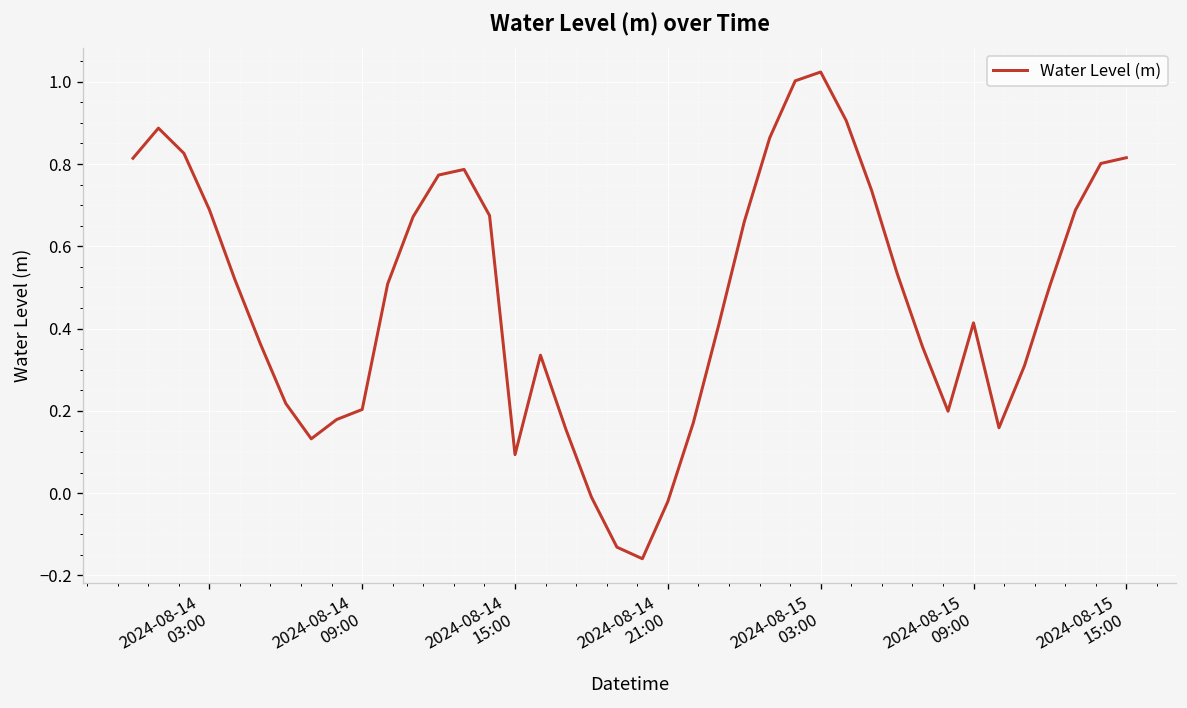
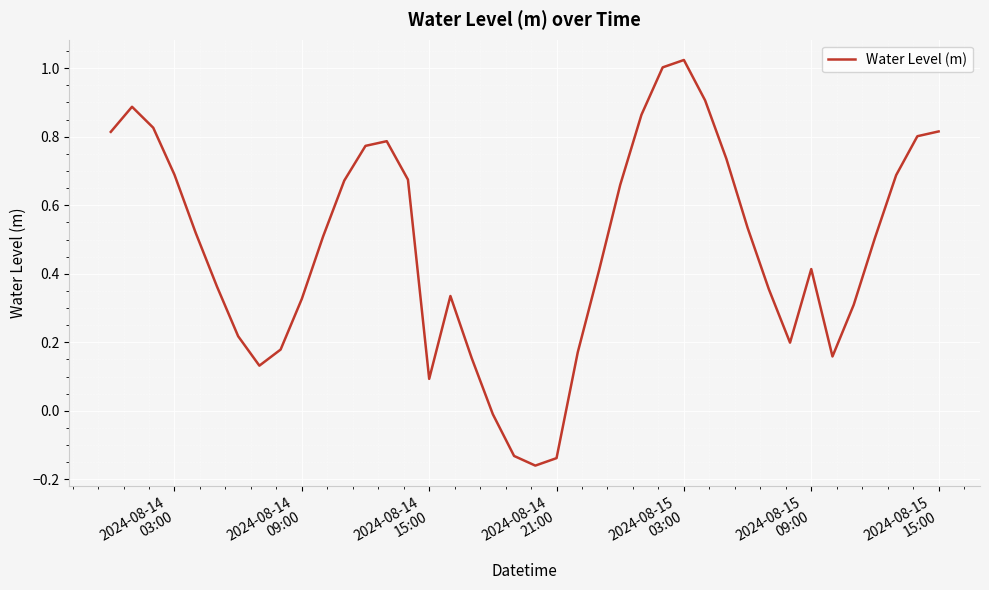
2024-08-14 09:00: 0.20 -> 0.33
2024-08-14 21:00: -0.02 -> -0.14
